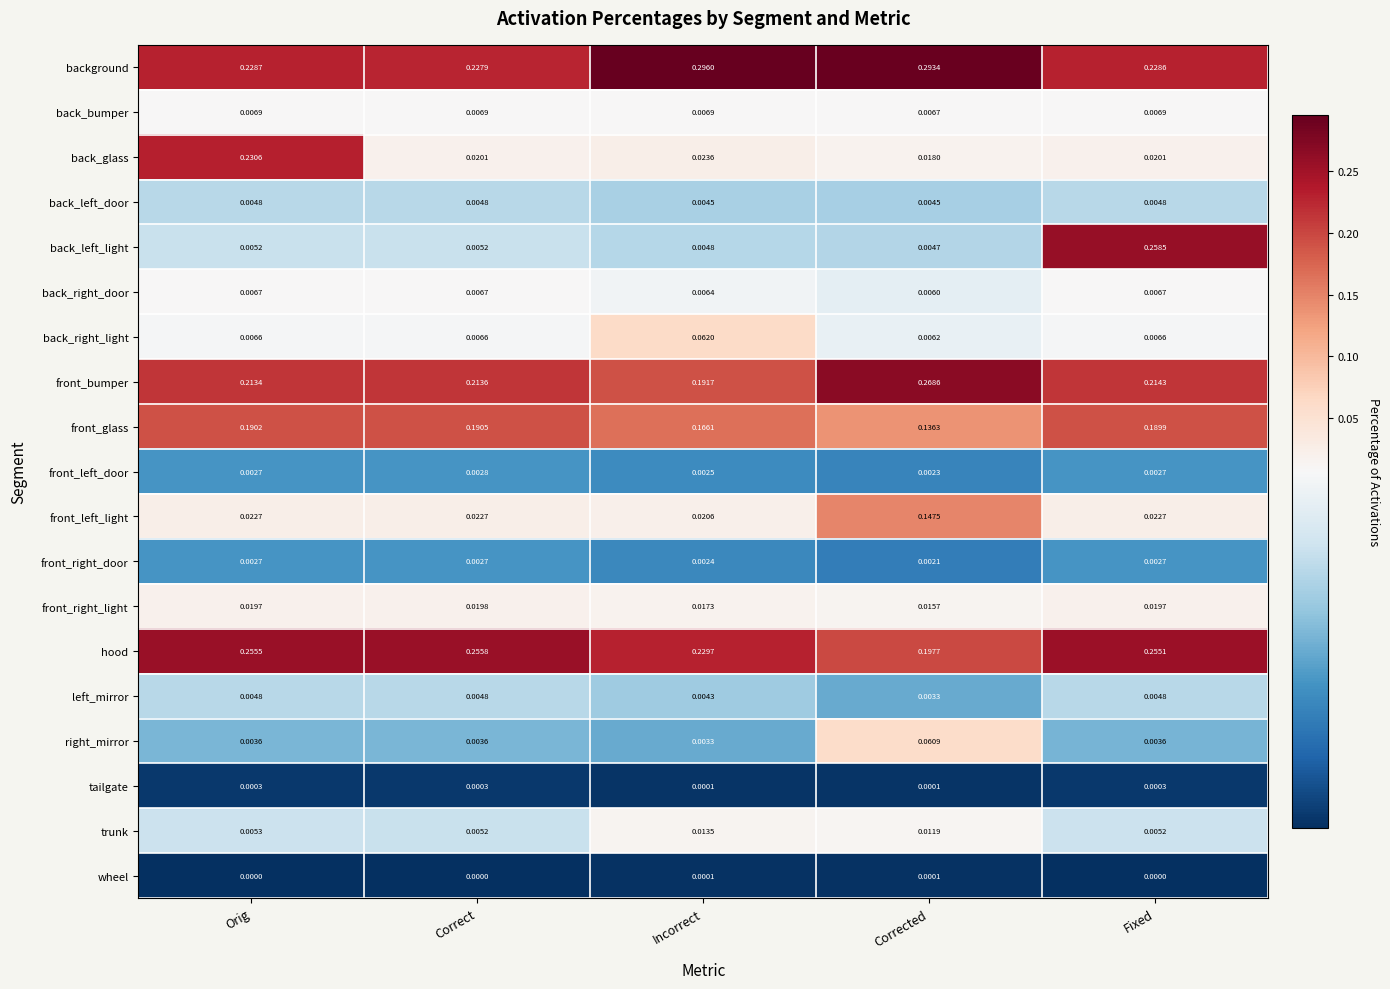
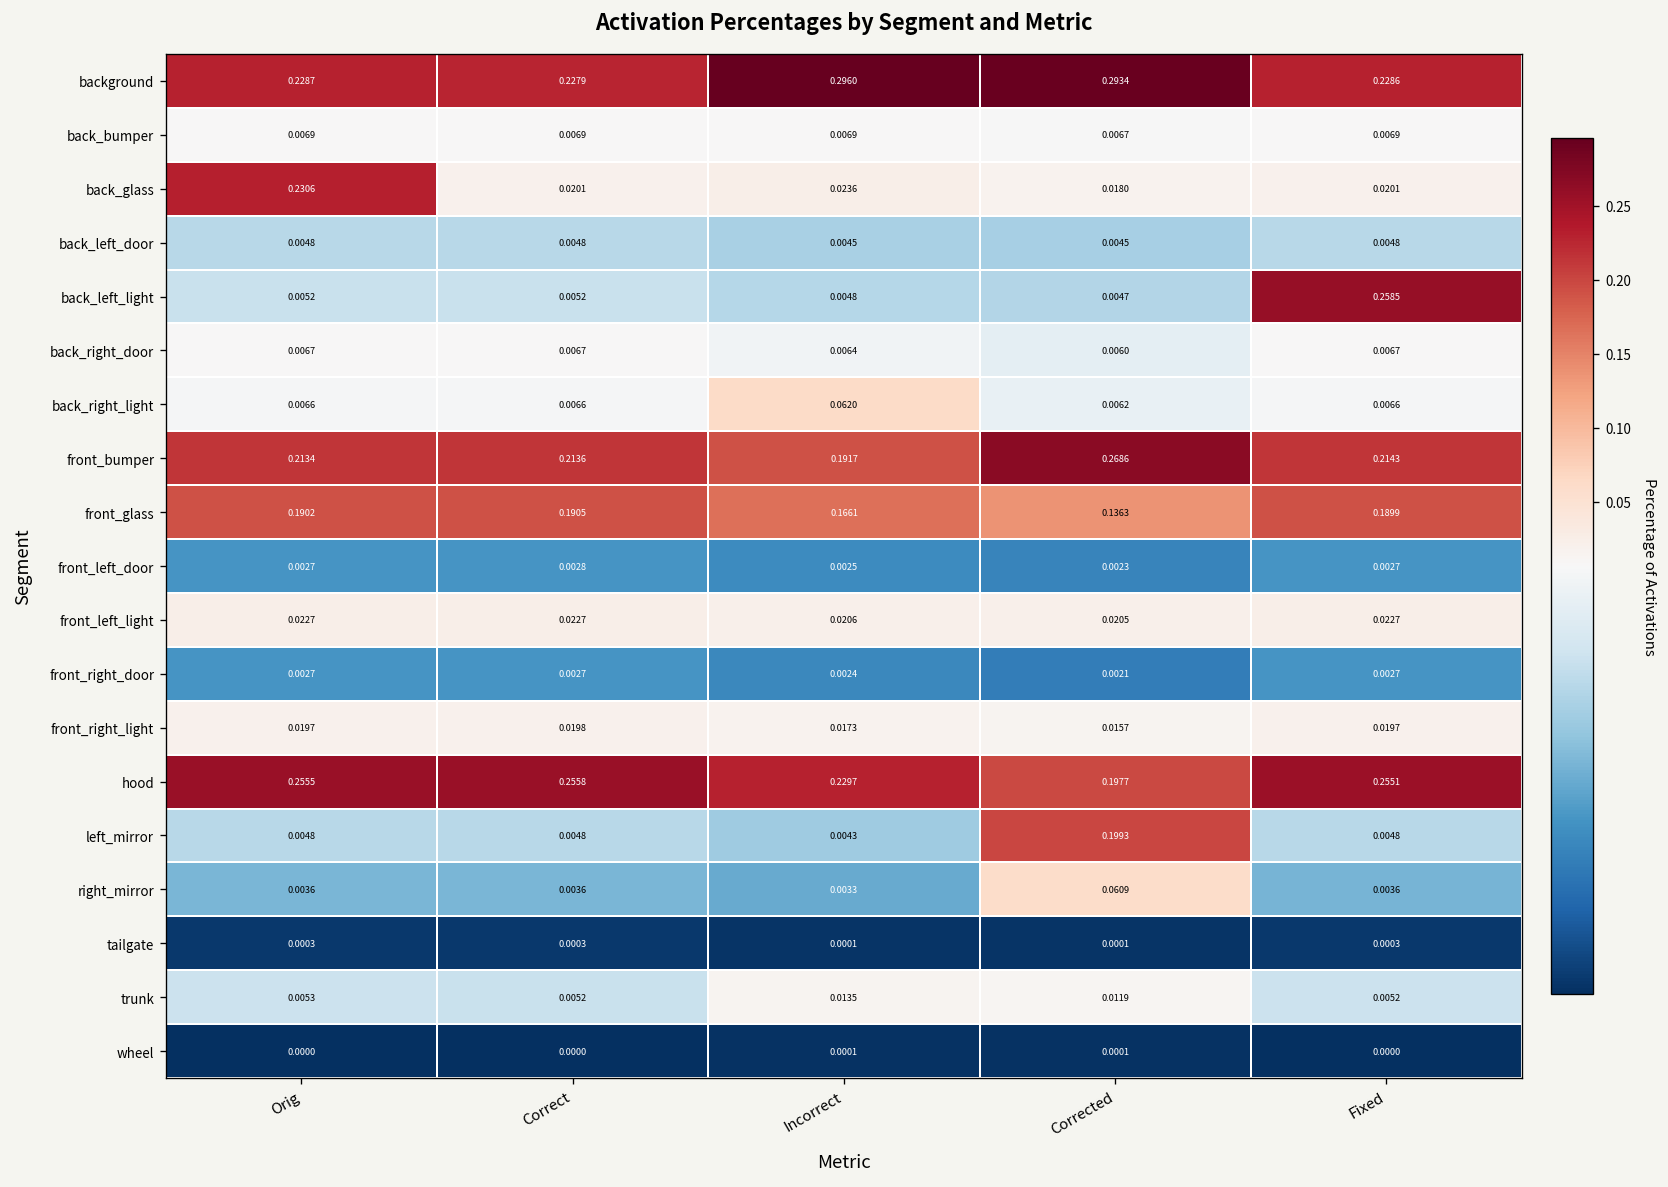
front_left_light, Corrected: 0.1475 -> 0.0205
left_mirror, Corrected: 0.0033 -> 0.1993
